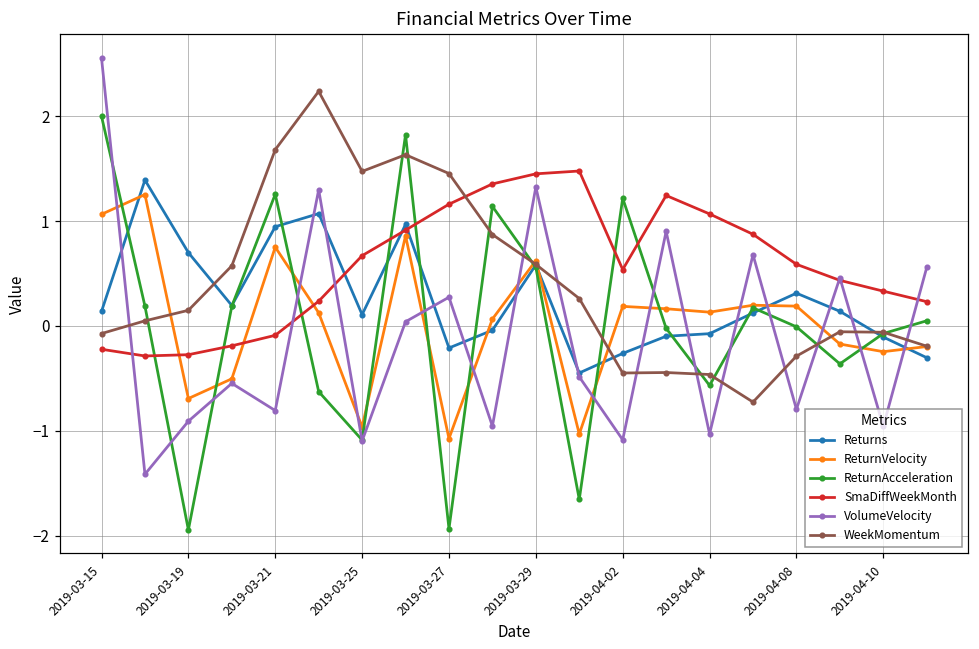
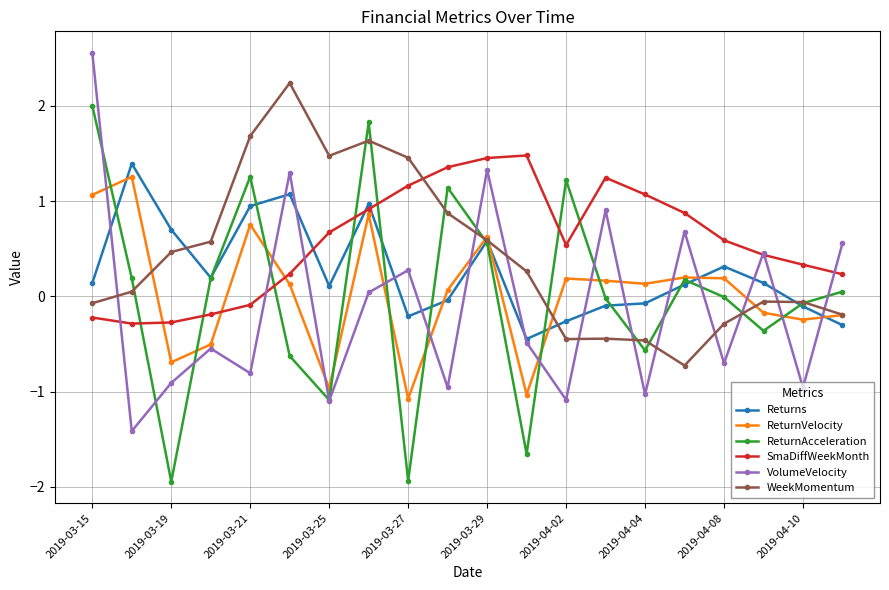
WeekMomentum, 2019-03-19: 0.1 -> 0.5
VolumeVelocity, 2019-04-08: -0.8 -> -0.7
